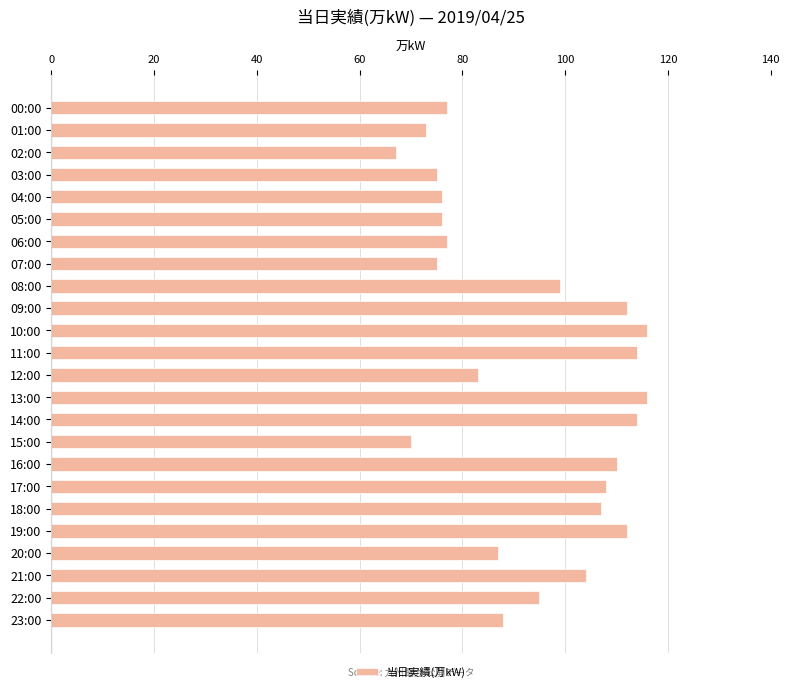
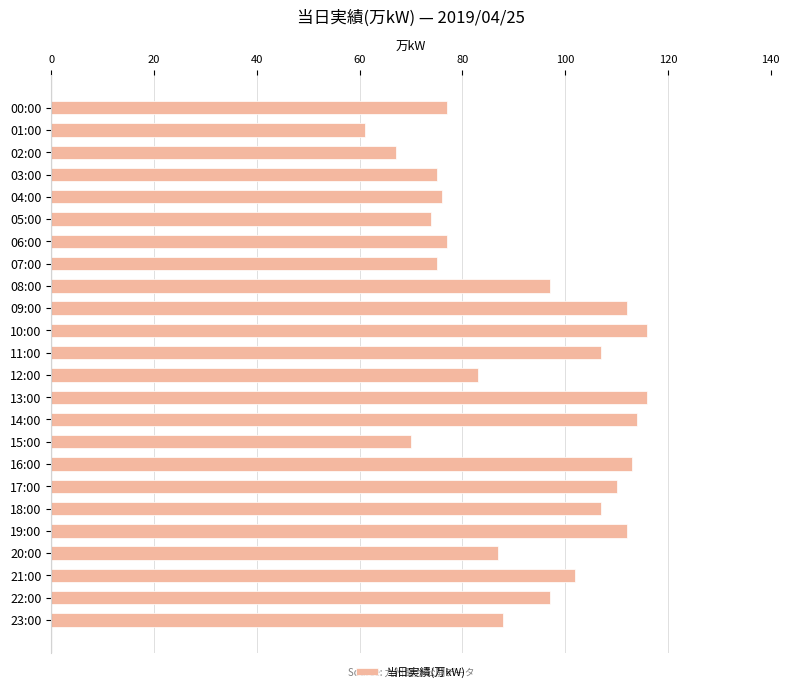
01:00: 73 -> 61
05:00: 76 -> 74
08:00: 99 -> 97
11:00: 114 -> 107
16:00: 110 -> 113
17:00: 108 -> 110
21:00: 104 -> 102
22:00: 95 -> 97
